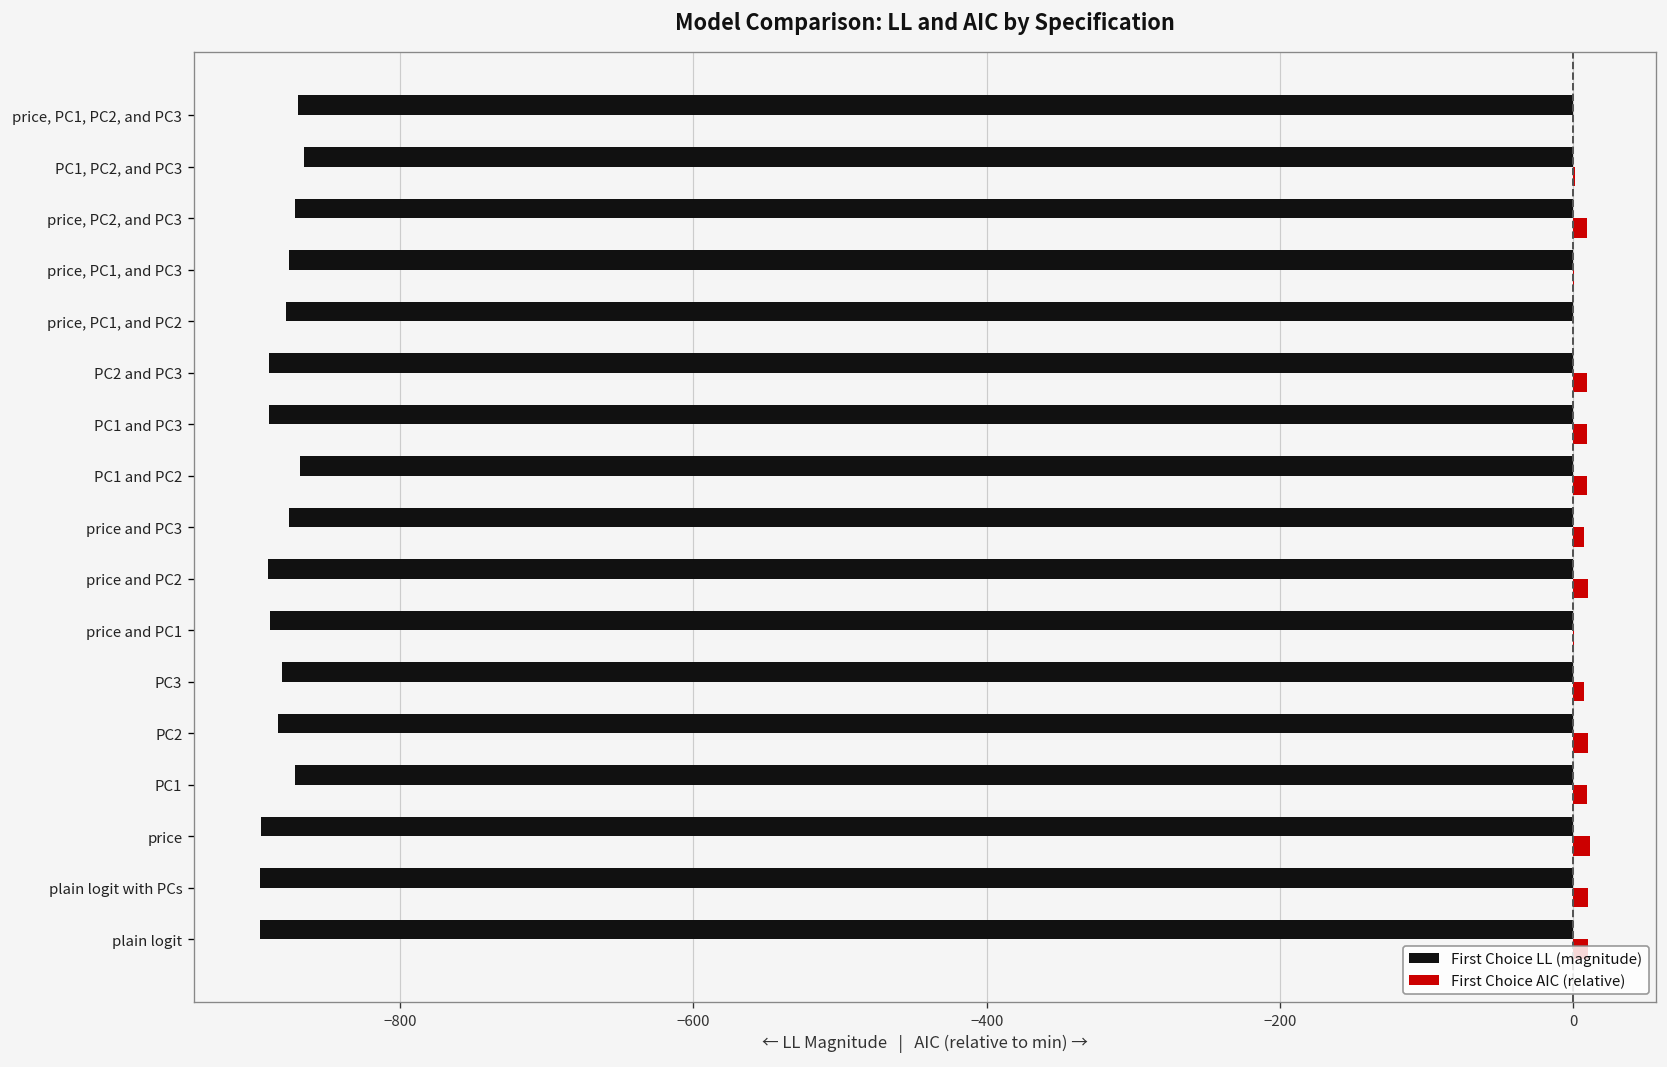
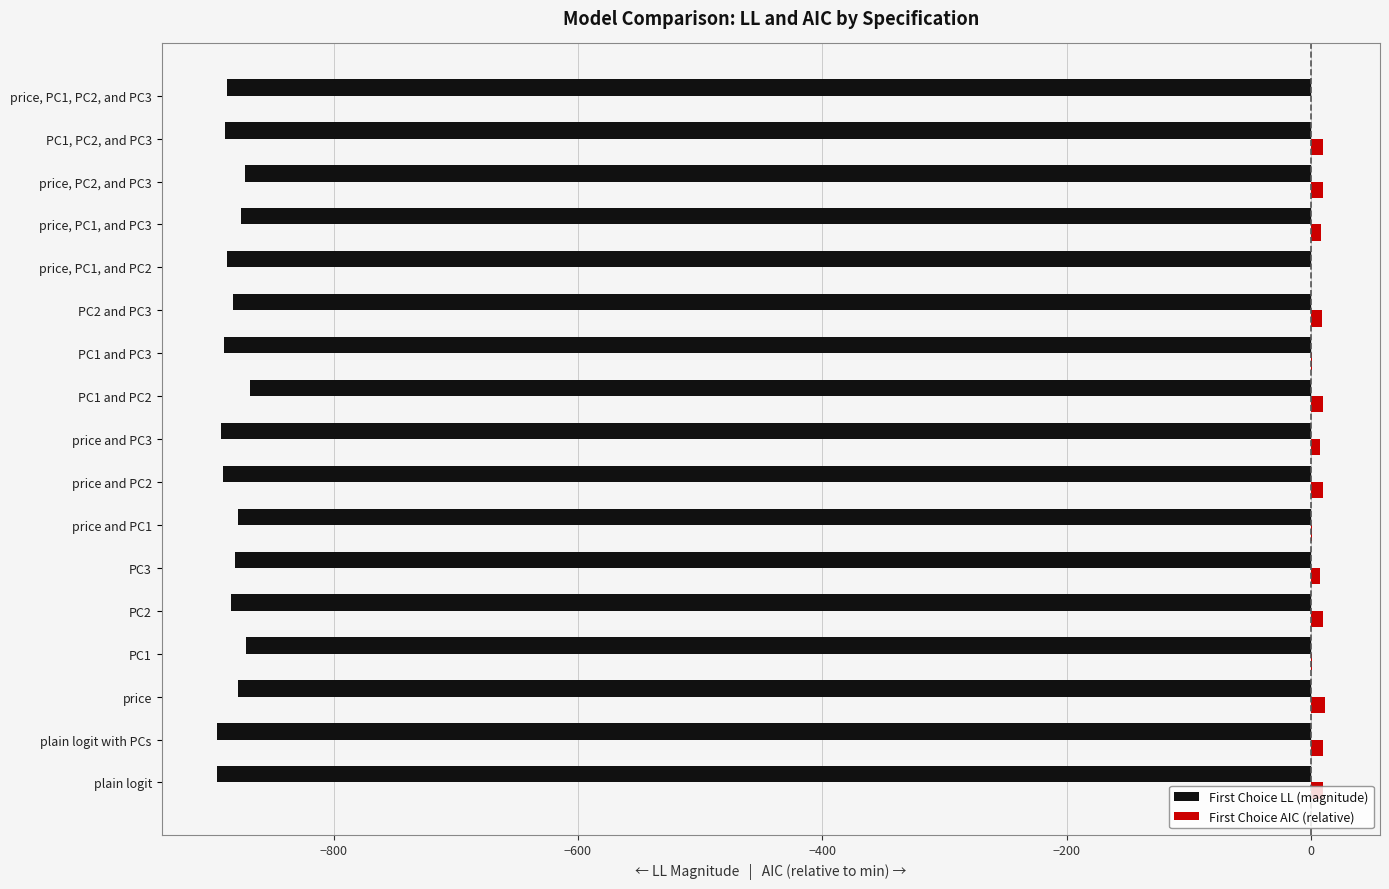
First Choice LL (magnitude), price, PC1, PC2, and PC3: -869 -> -887
First Choice LL (magnitude), PC1, PC2, and PC3: -865 -> -889
First Choice AIC (relative), PC1, PC2, and PC3: 1 -> 10
First Choice AIC (relative), price, PC1, and PC3: 1 -> 8
First Choice LL (magnitude), price, PC1, and PC2: -878 -> -887
First Choice LL (magnitude), PC2 and PC3: -889 -> -883
First Choice AIC (relative), PC1 and PC3: 10 -> 1
First Choice LL (magnitude), price and PC3: -876 -> -892
First Choice LL (magnitude), price and PC1: -889 -> -878
First Choice AIC (relative), PC1: 10 -> 1
First Choice LL (magnitude), price: -895 -> -878
